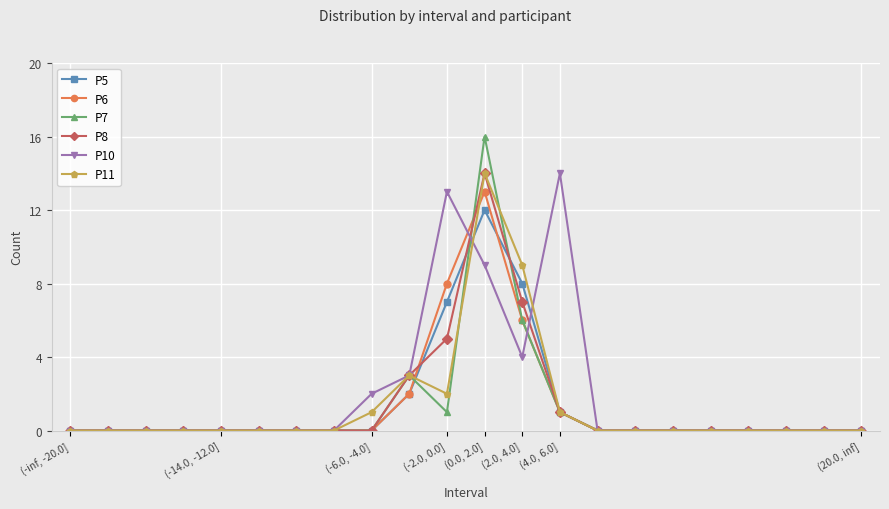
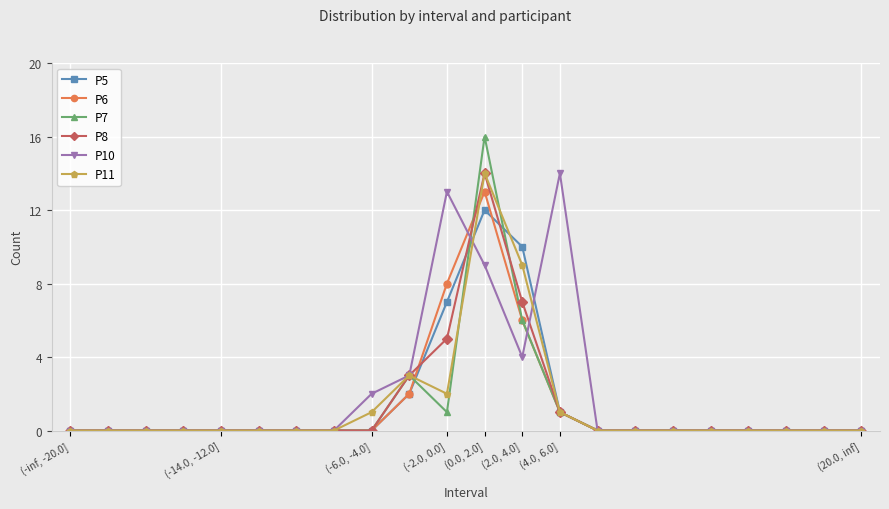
P5, (2.0, 4.0]: 8 -> 10
